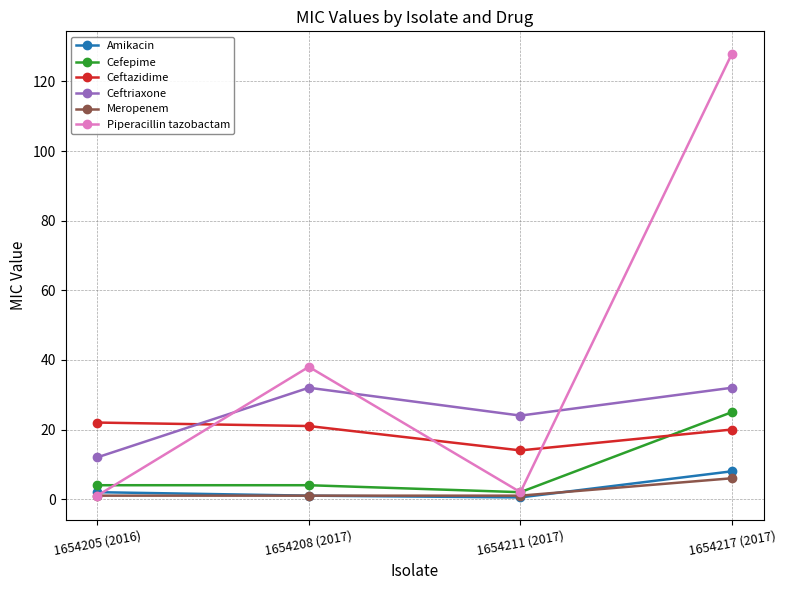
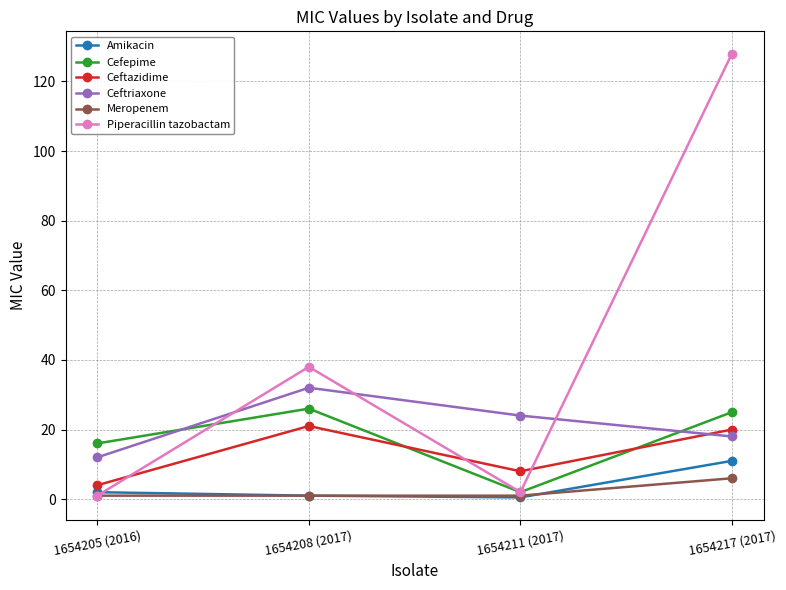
Cefepime, 1654205 (2016): 4 -> 16
Ceftazidime, 1654205 (2016): 22 -> 4
Cefepime, 1654208 (2017): 4 -> 26
Ceftazidime, 1654211 (2017): 14 -> 8
Amikacin, 1654217 (2017): 8 -> 11
Ceftriaxone, 1654217 (2017): 32 -> 18
